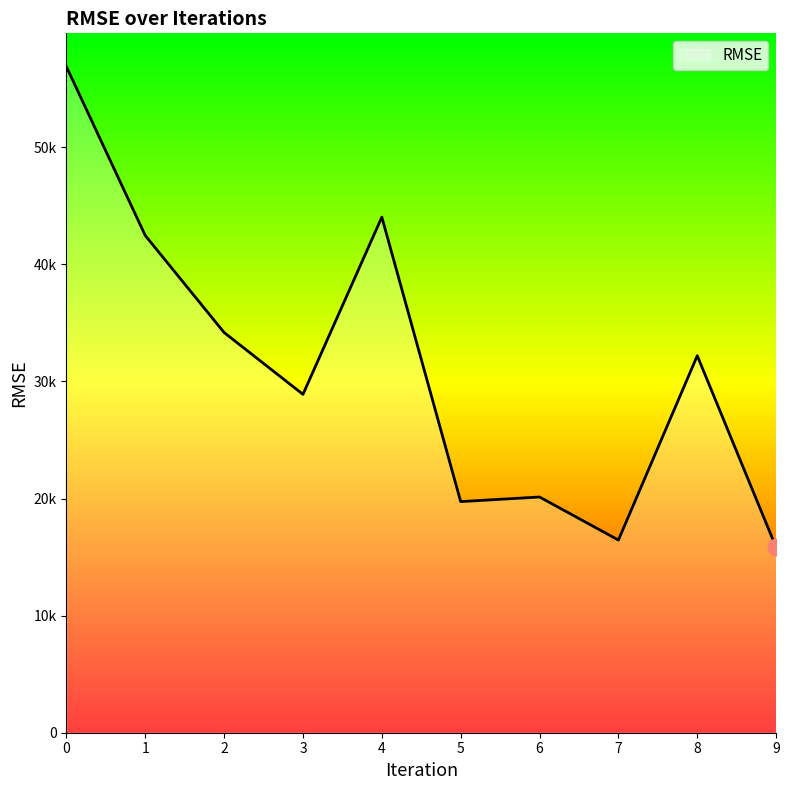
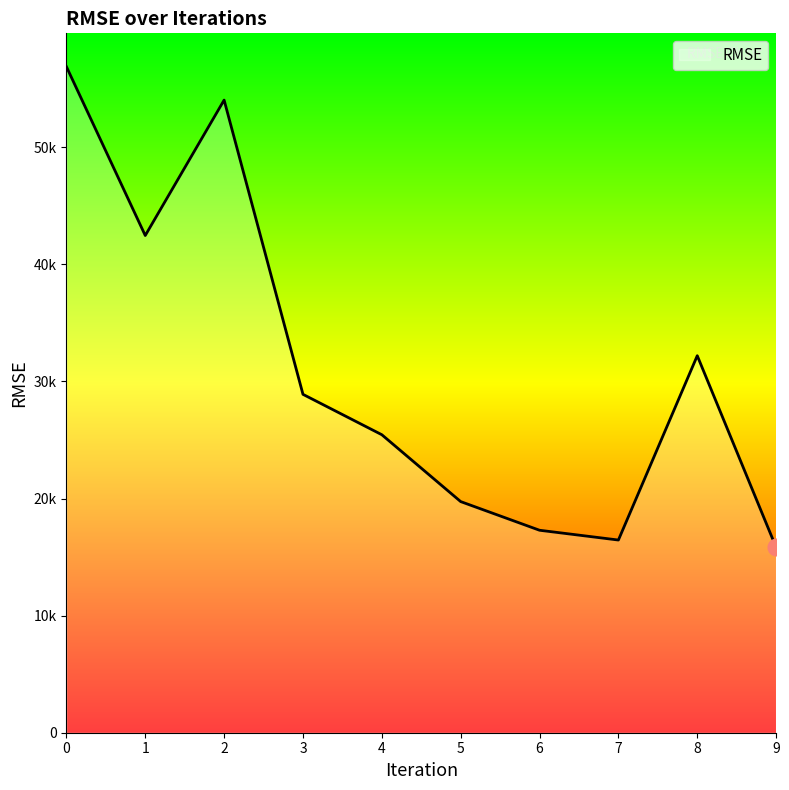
RMSE, 2: 34200 -> 54000
RMSE, 4: 44000 -> 25400
RMSE, 6: 20100 -> 17300
